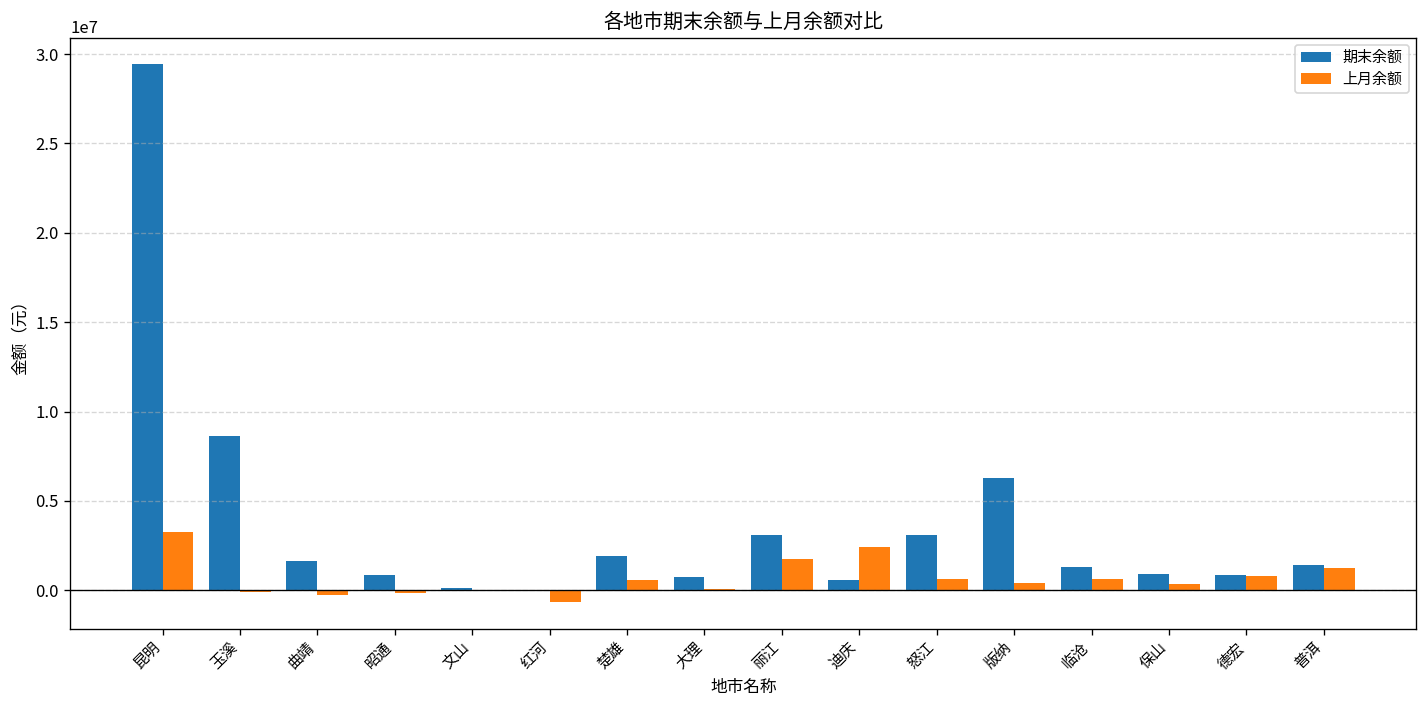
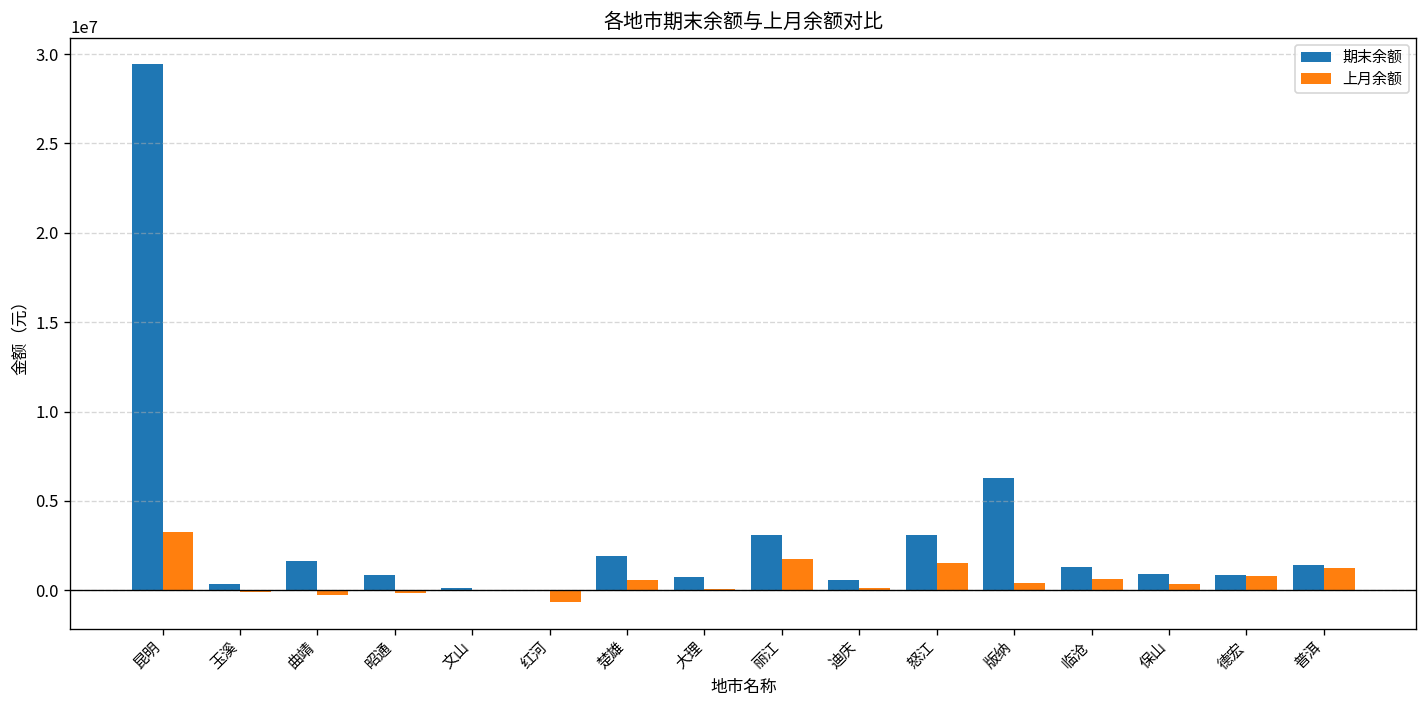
期末余额, 玉溪: 8600000 -> 300000
上月余额, 迪庆: 2400000 -> 100000
上月余额, 怒江: 700000 -> 1500000
